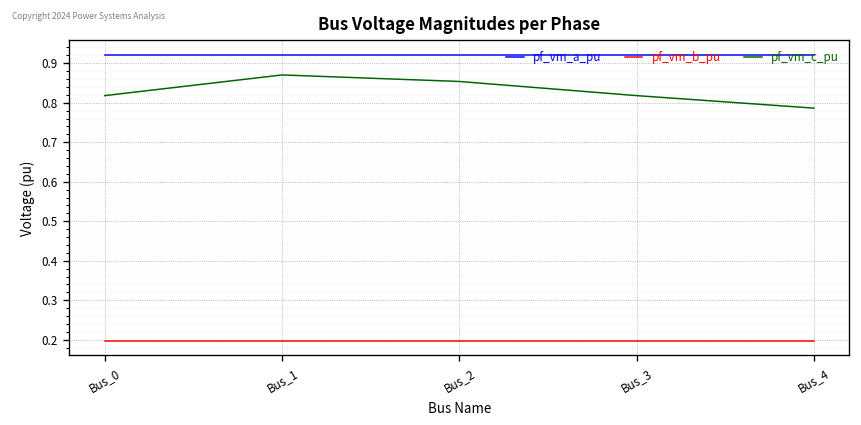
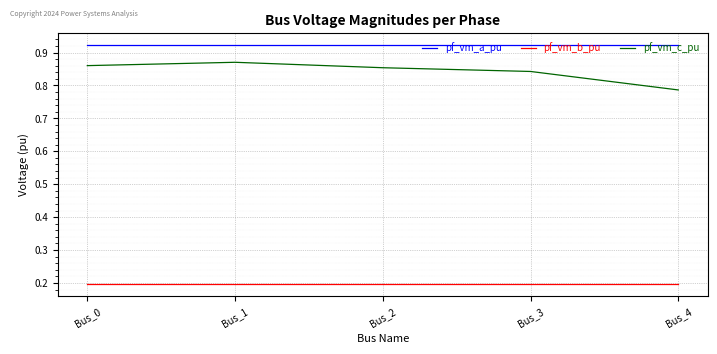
pf_vm_c_pu, Bus_0: 0.82 -> 0.86
pf_vm_c_pu, Bus_3: 0.82 -> 0.84
